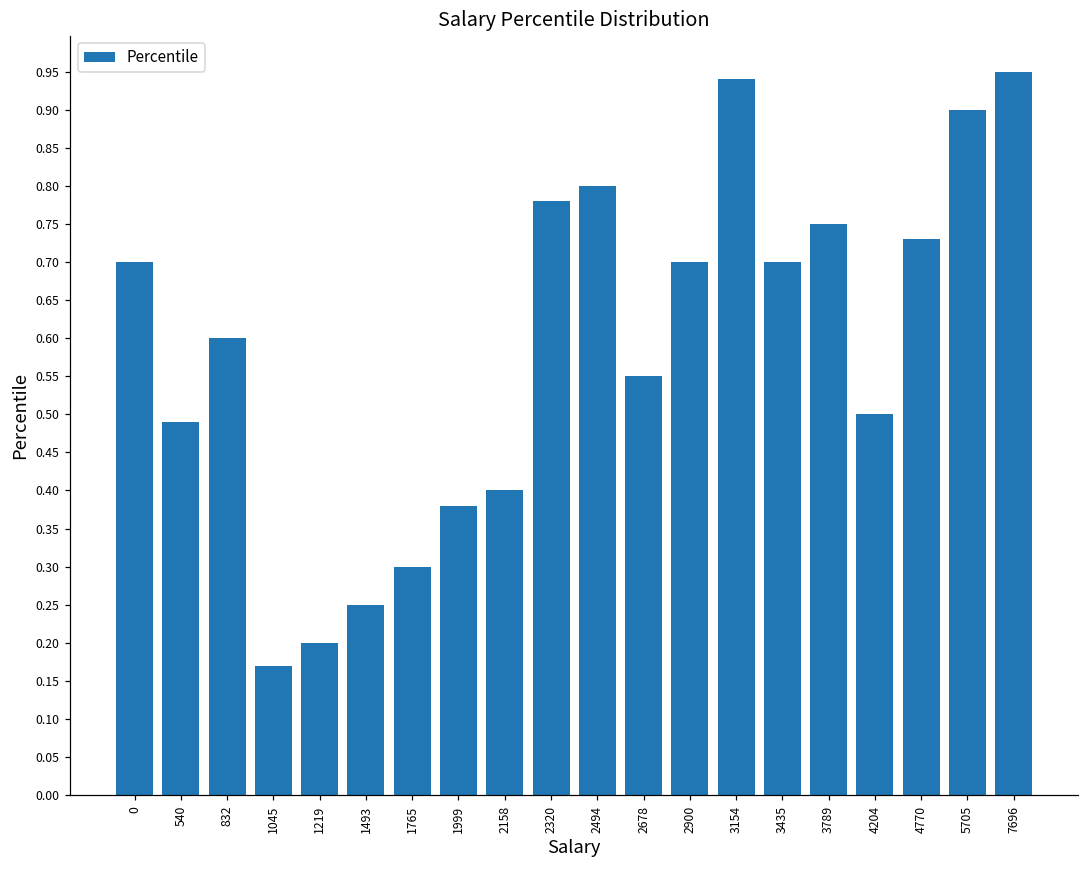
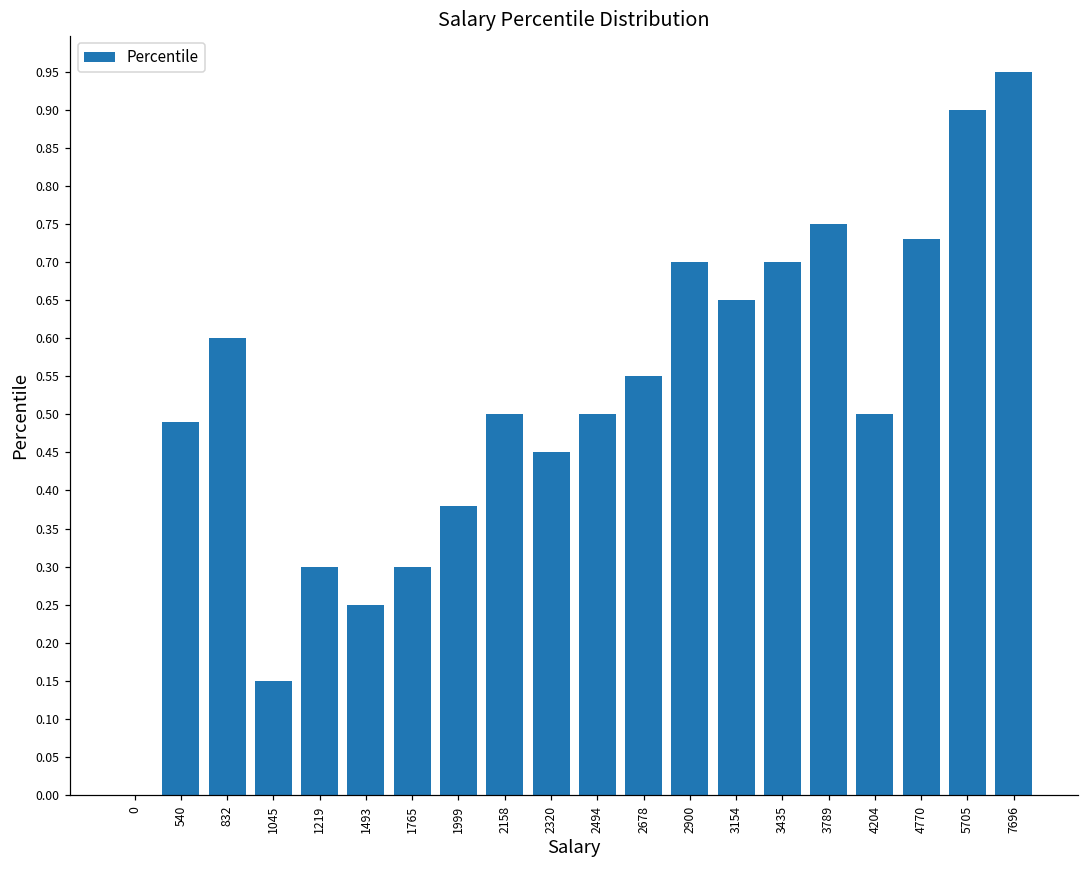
0: 0.7 -> 0.0
1045: 0.17 -> 0.15
1219: 0.2 -> 0.3
2158: 0.4 -> 0.5
2320: 0.78 -> 0.45
2494: 0.8 -> 0.5
3154: 0.94 -> 0.65
